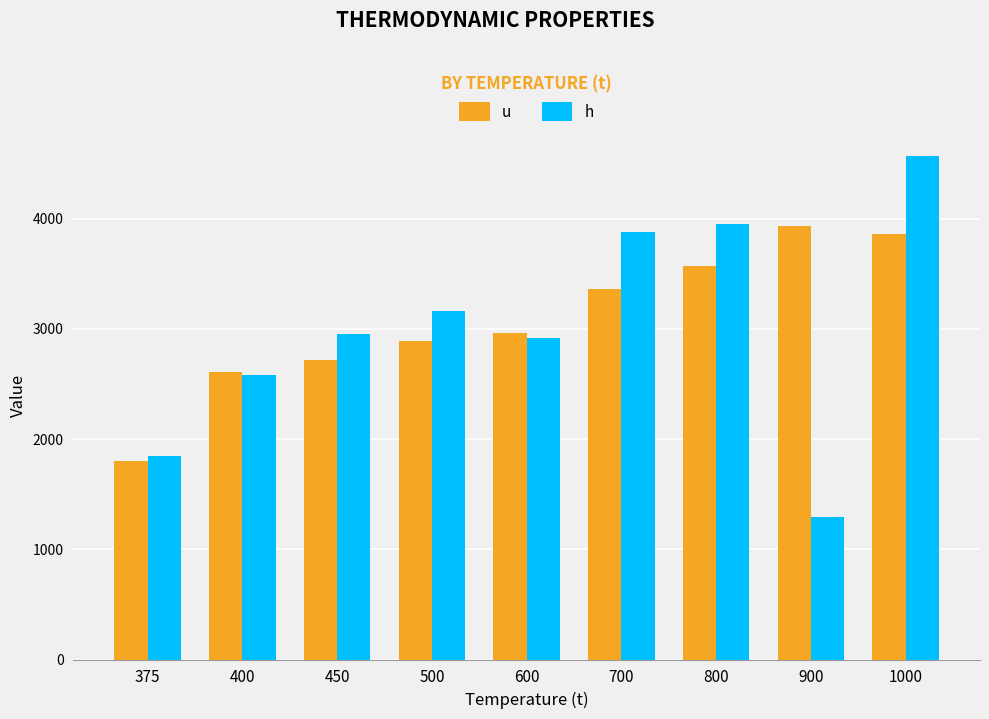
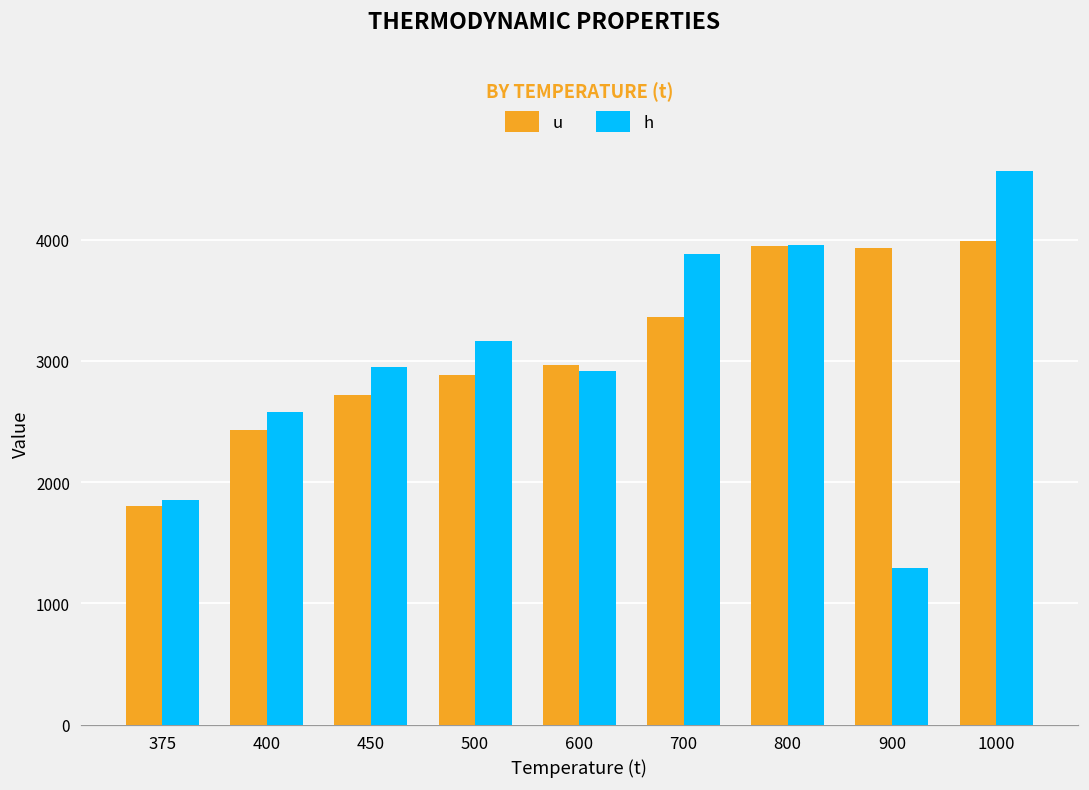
u, 400: 2610 -> 2430
u, 800: 3570 -> 3950
u, 1000: 3860 -> 3990
